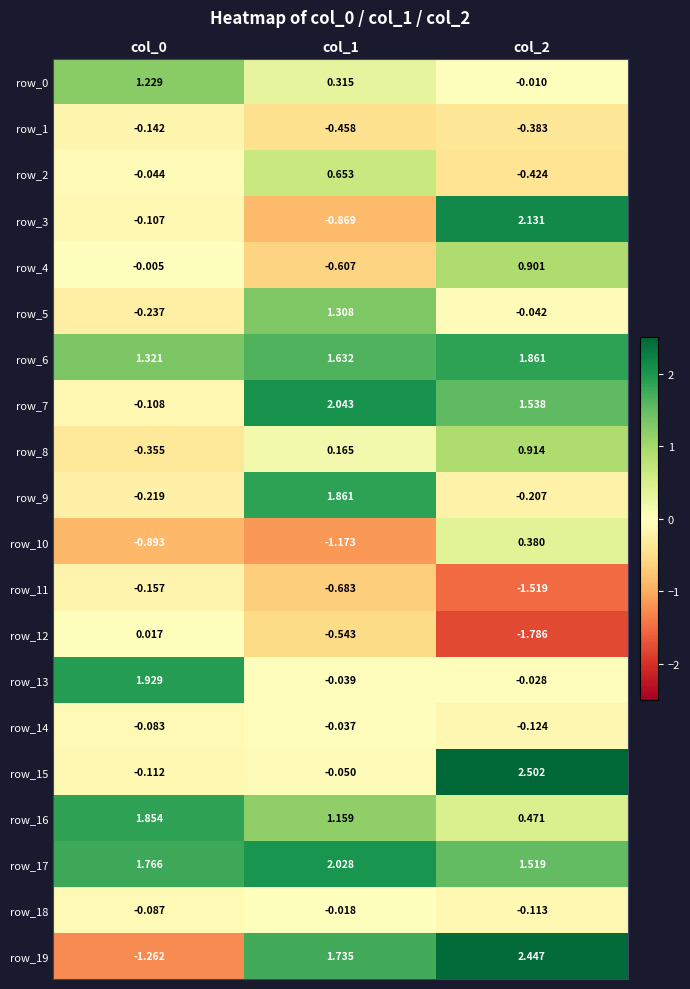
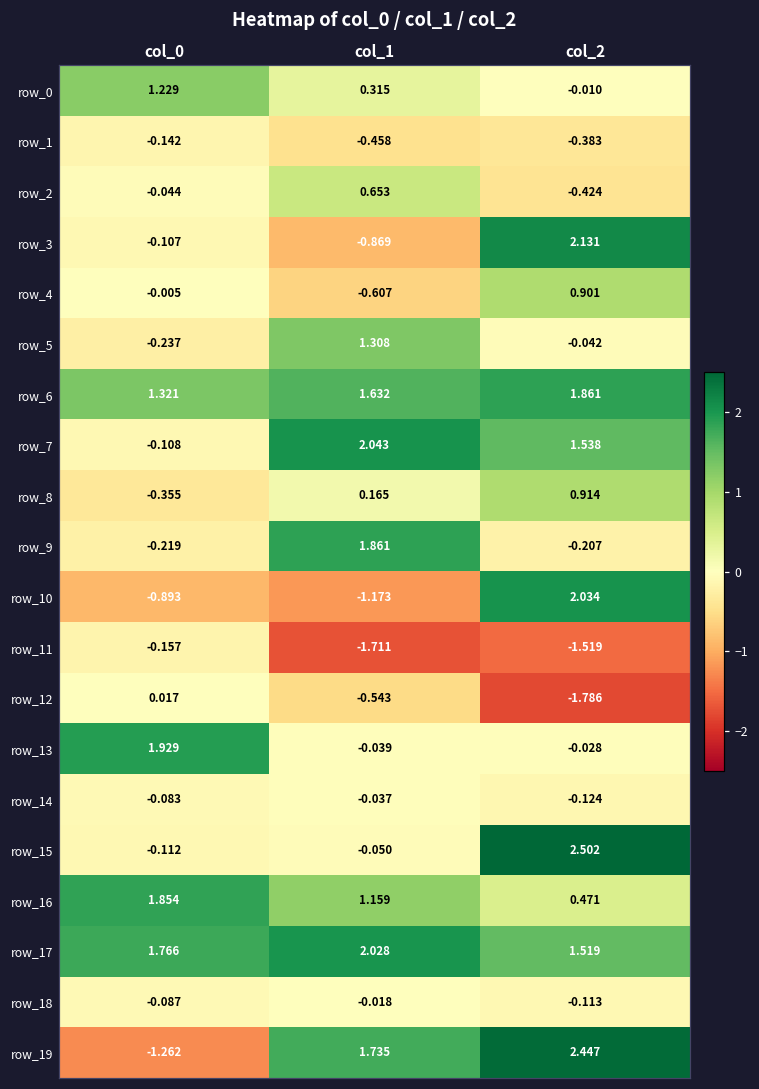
row_10, col_2: 0.380 -> 2.034
row_11, col_1: -0.683 -> -1.711
